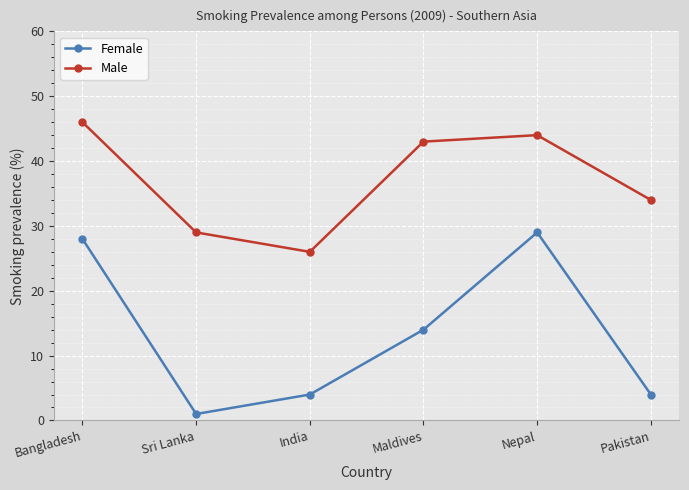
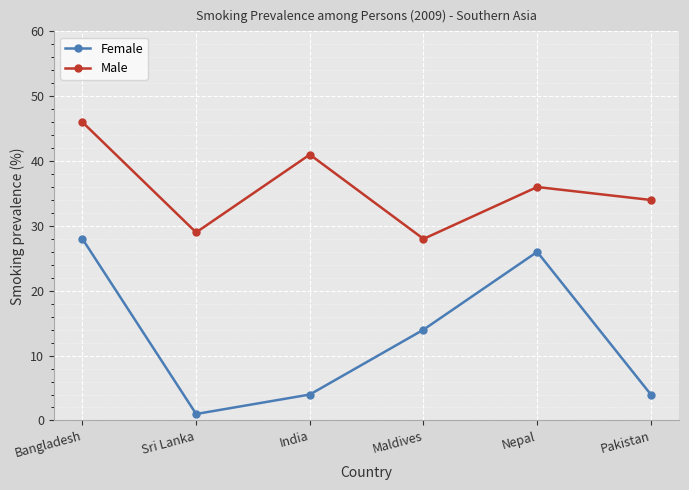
Male, India: 26 -> 41
Male, Maldives: 43 -> 28
Female, Nepal: 29 -> 26
Male, Nepal: 44 -> 36
